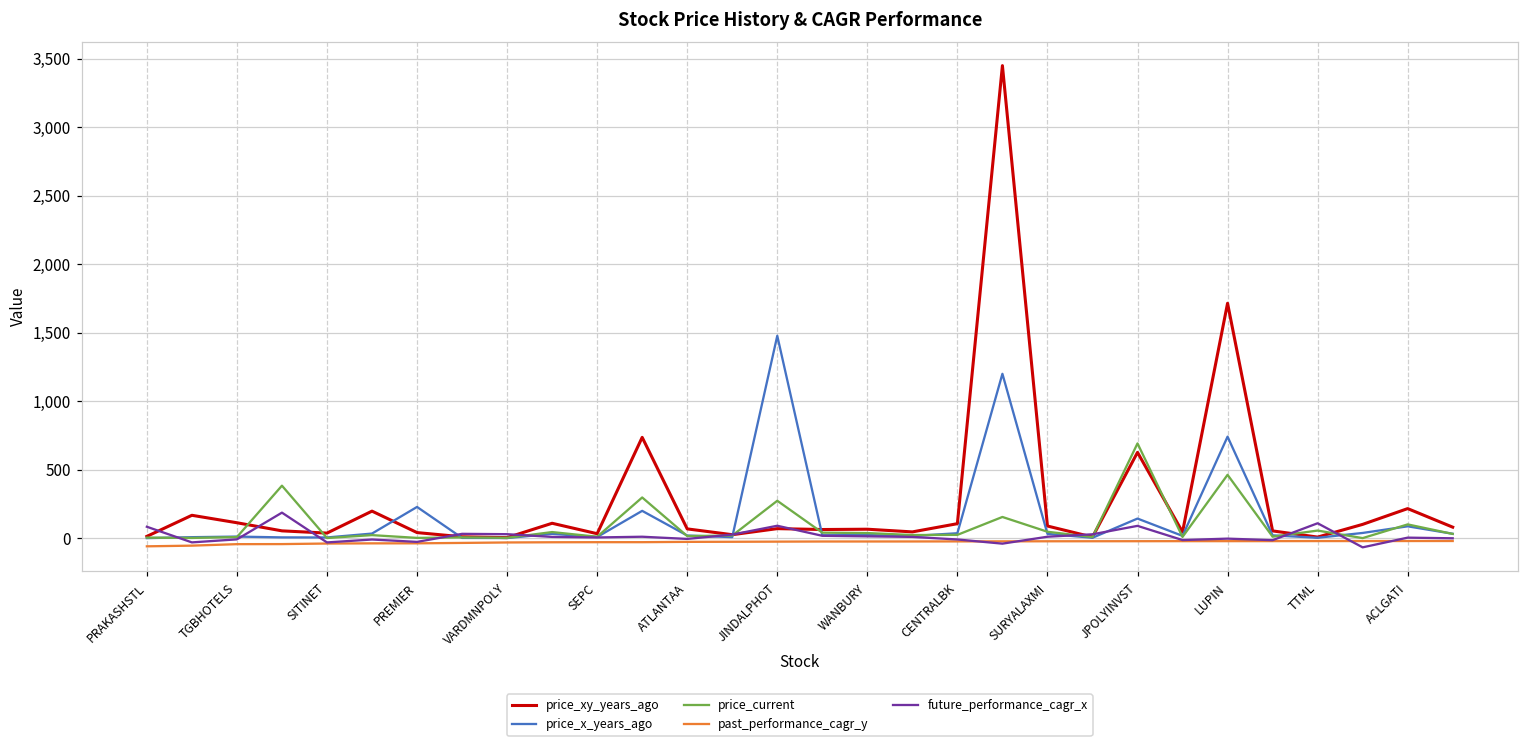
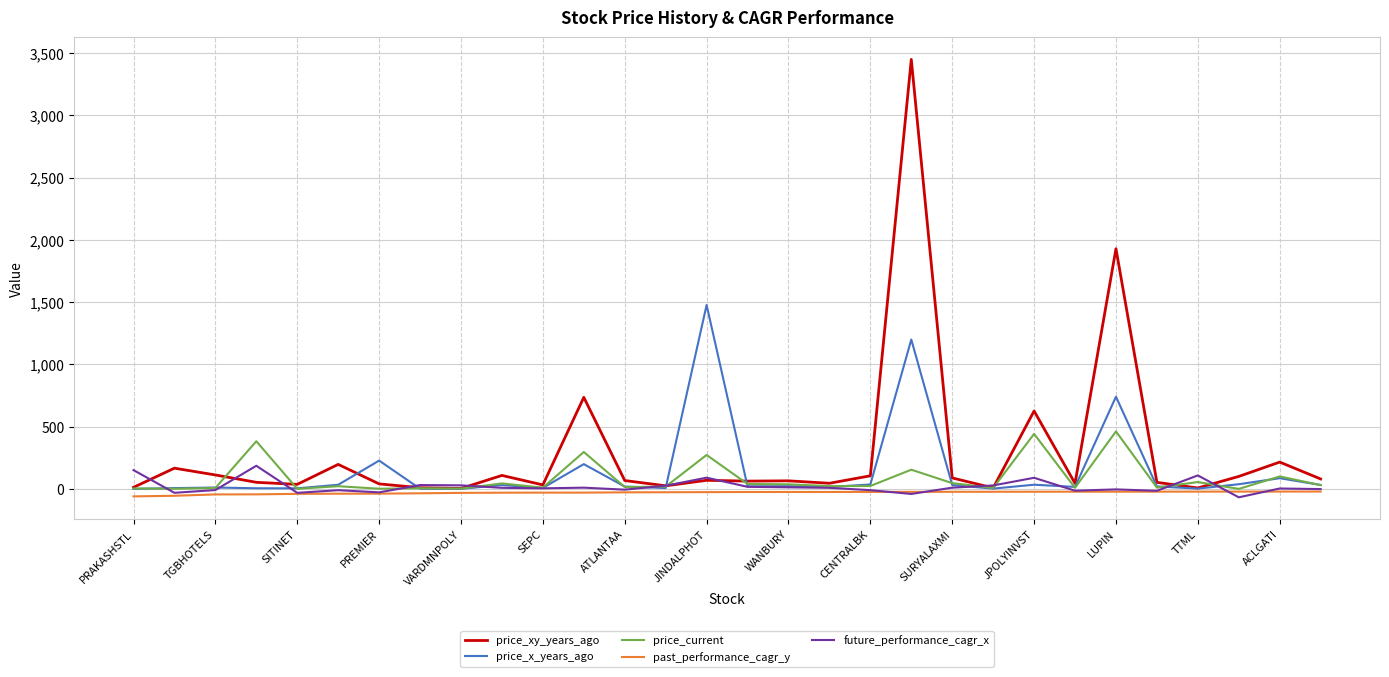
future_performance_cagr_x, PRAKASHSTL: 80 -> 150
price_x_years_ago, JPOLYINVST: 140 -> 30
price_current, JPOLYINVST: 690 -> 440
price_xy_years_ago, LUPIN: 1,710 -> 1,930
